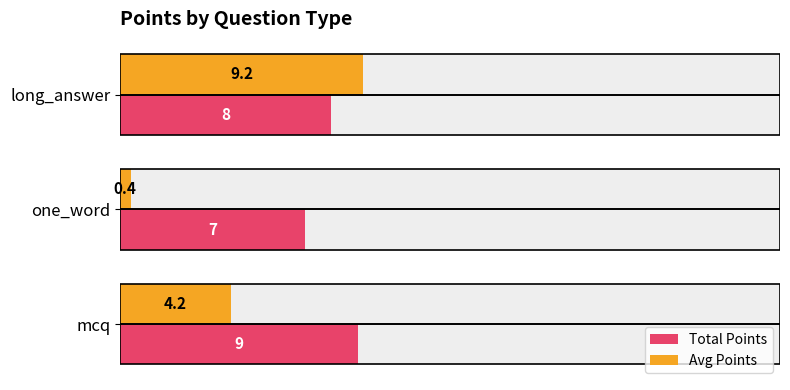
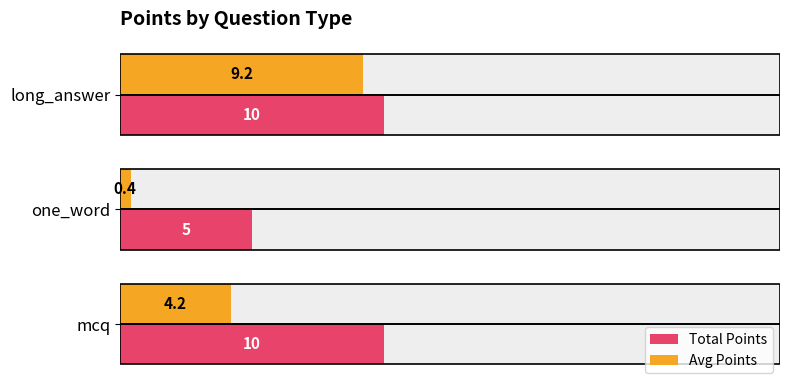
Total Points, long_answer: 8 -> 10
Total Points, one_word: 7 -> 5
Total Points, mcq: 9 -> 10
